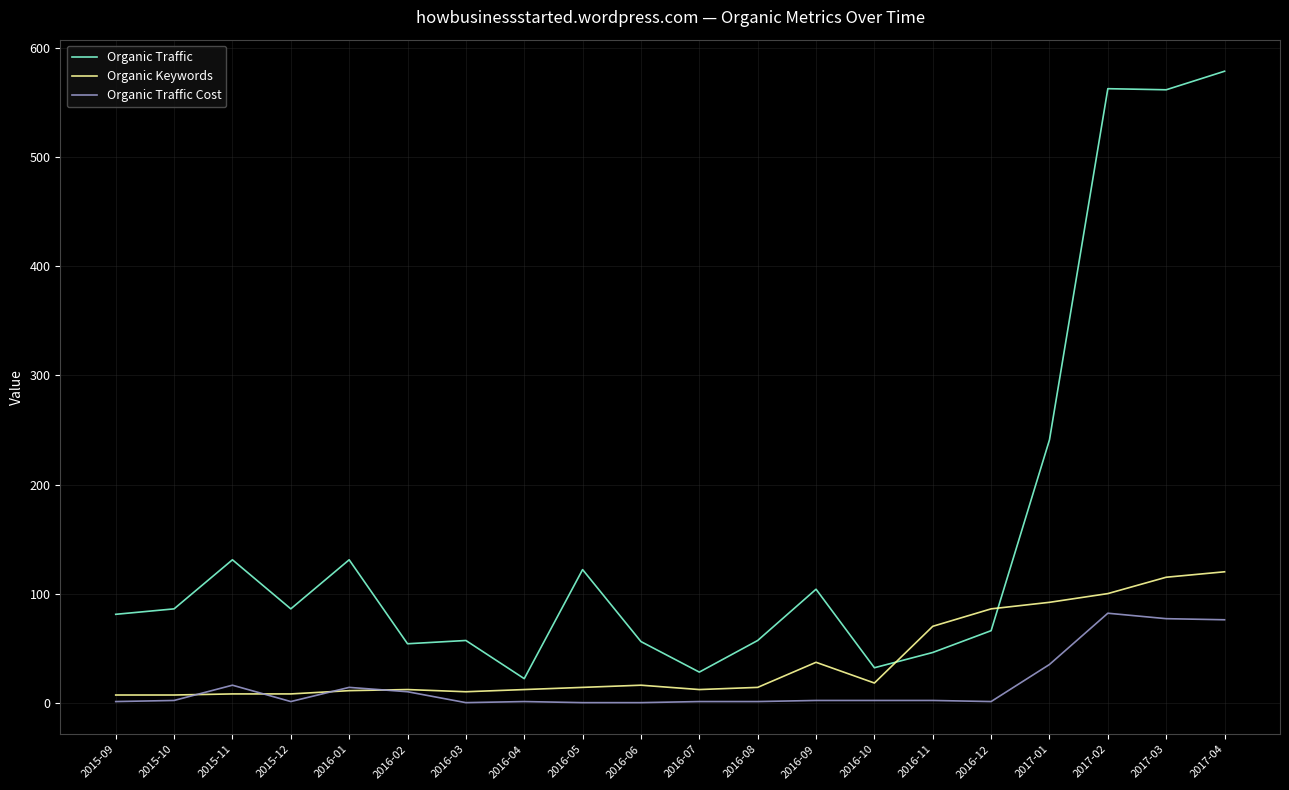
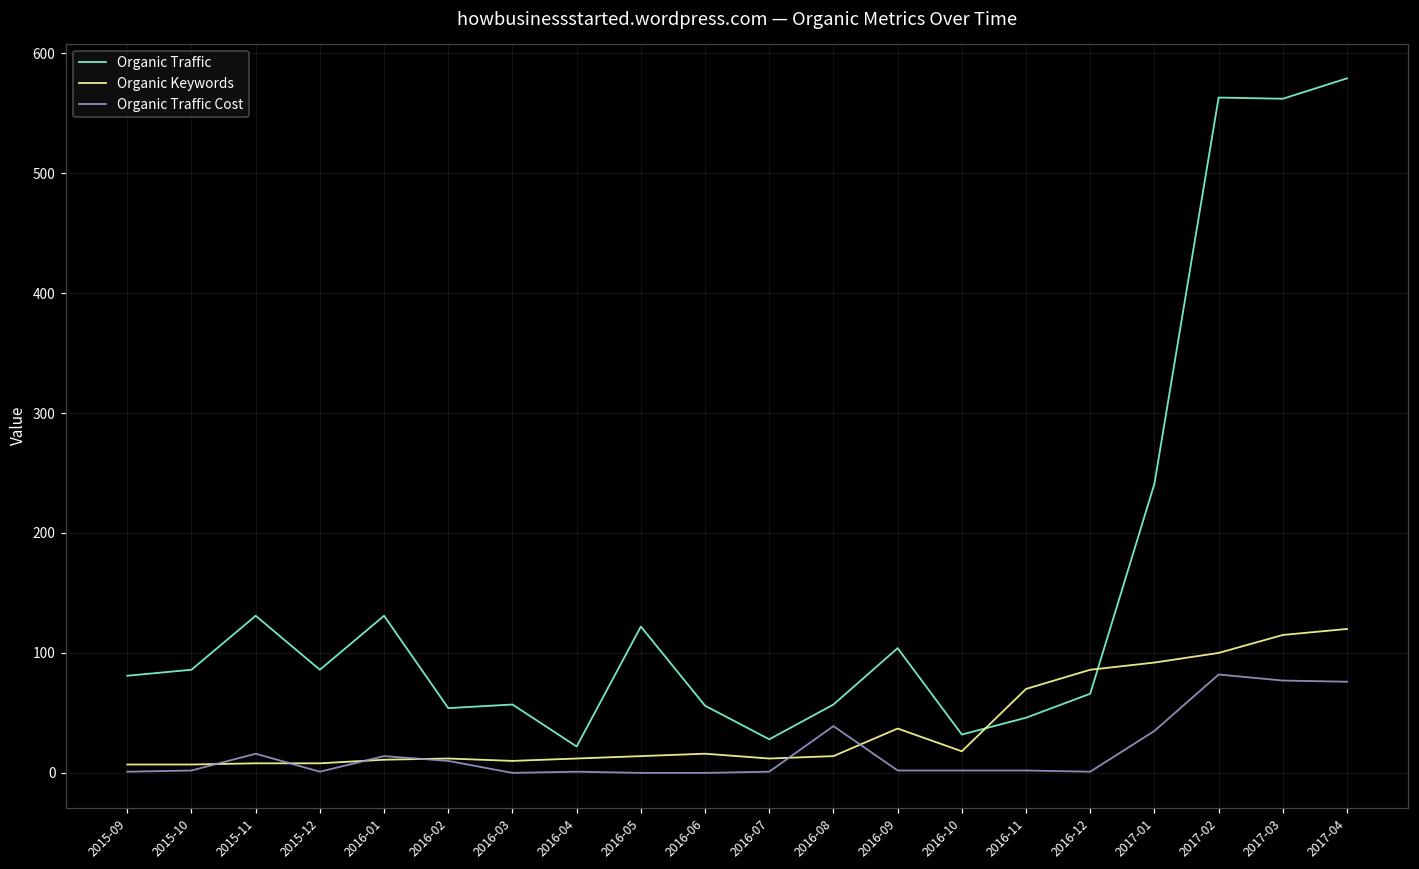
Organic Traffic Cost, 2016-08: 1 -> 39
